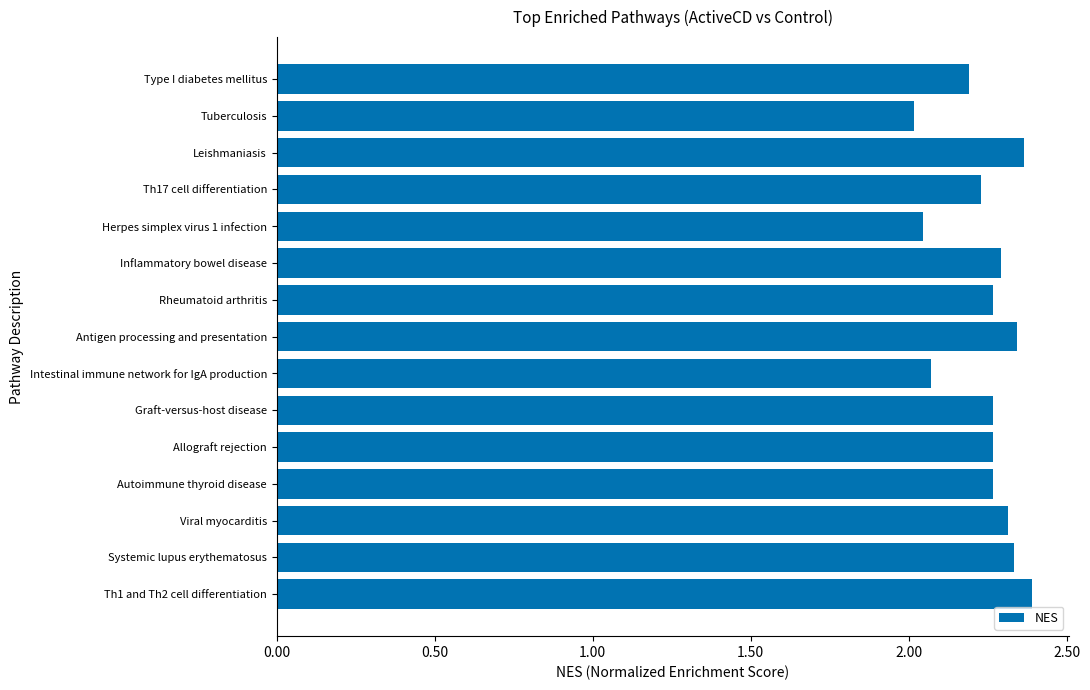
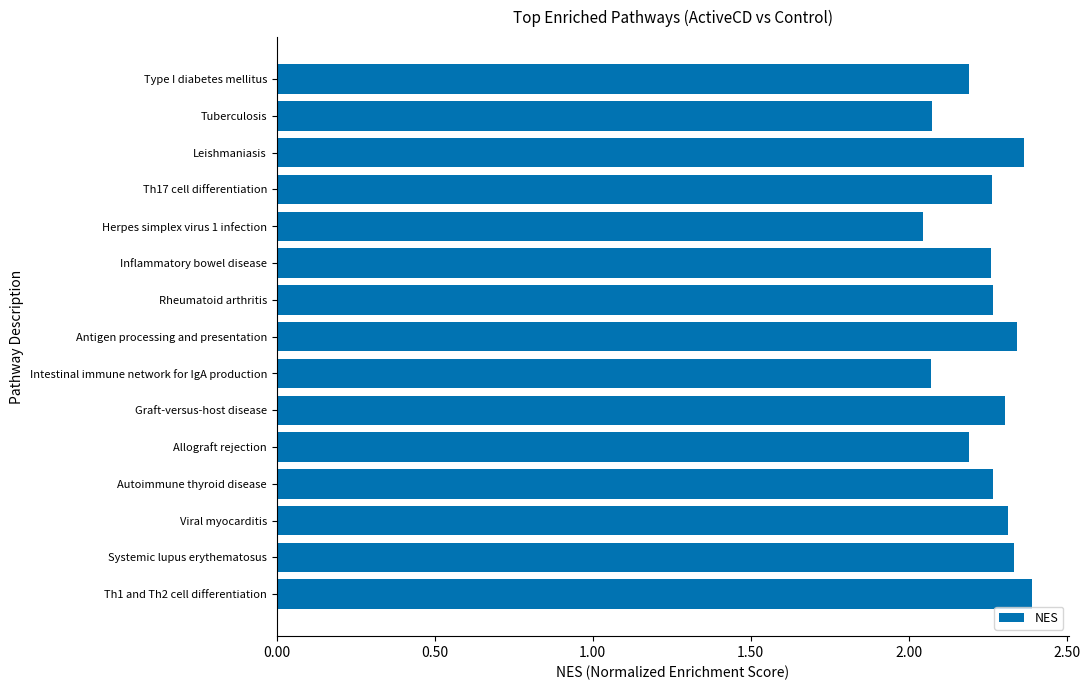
Tuberculosis: 2.02 -> 2.07
Th17 cell differentiation: 2.23 -> 2.26
Inflammatory bowel disease: 2.29 -> 2.26
Graft-versus-host disease: 2.27 -> 2.30
Allograft rejection: 2.27 -> 2.19
